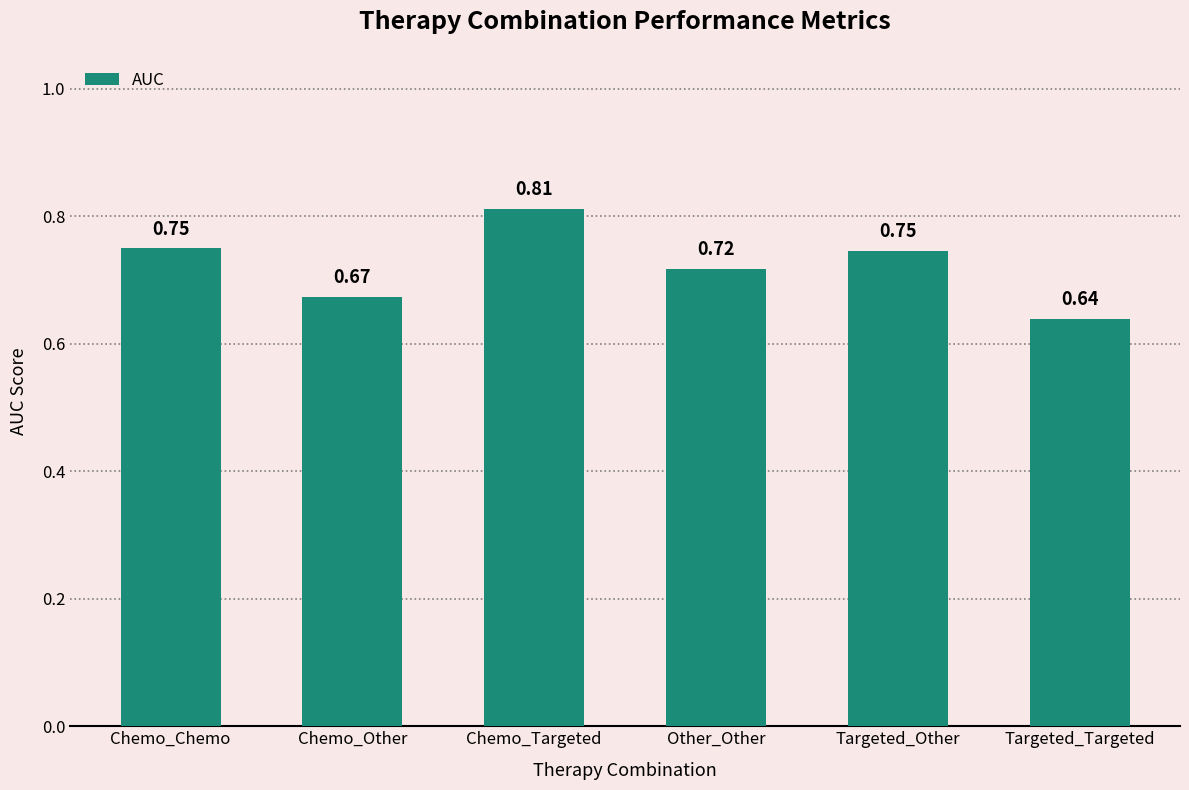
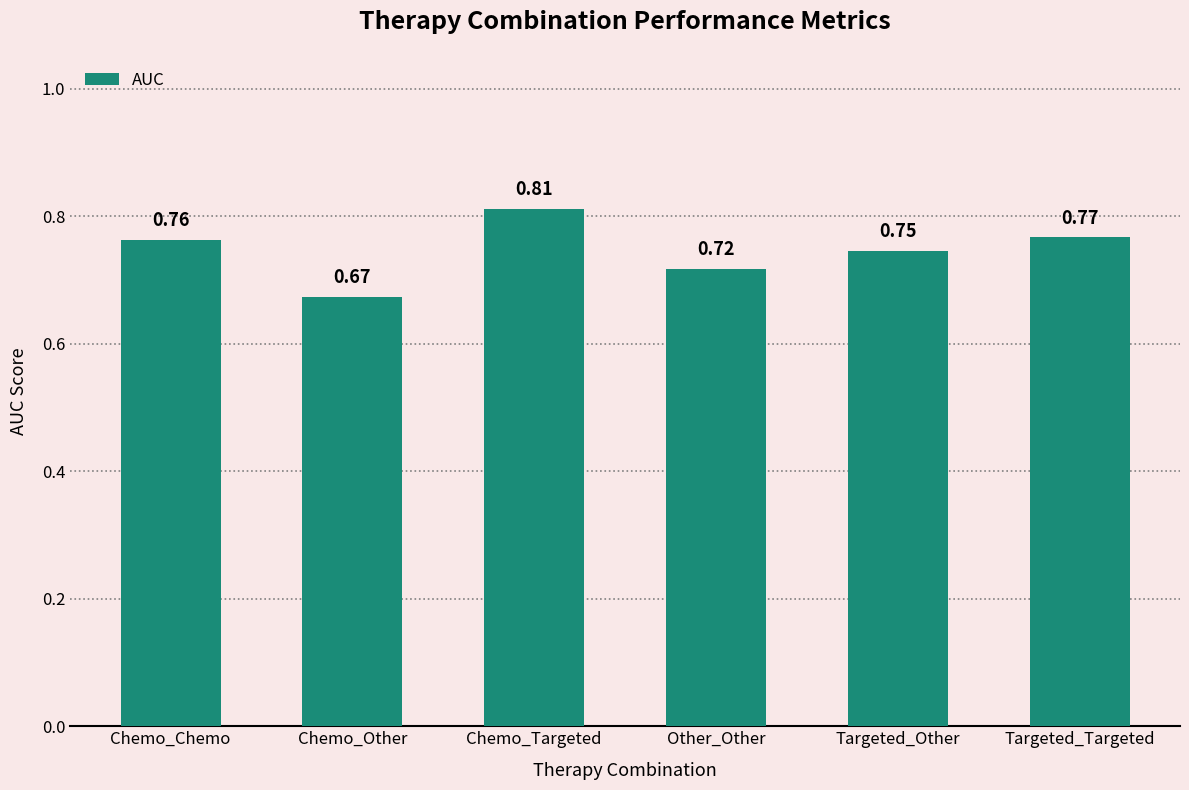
Chemo_Chemo: 0.75 -> 0.76
Targeted_Targeted: 0.64 -> 0.77
